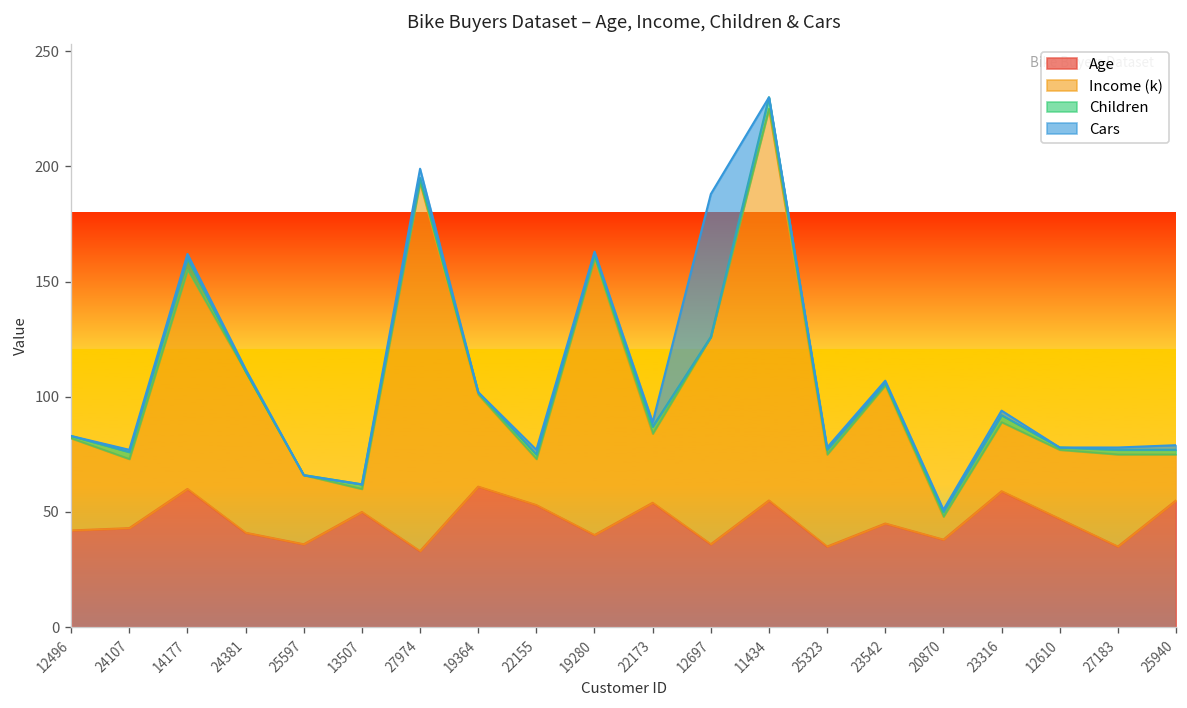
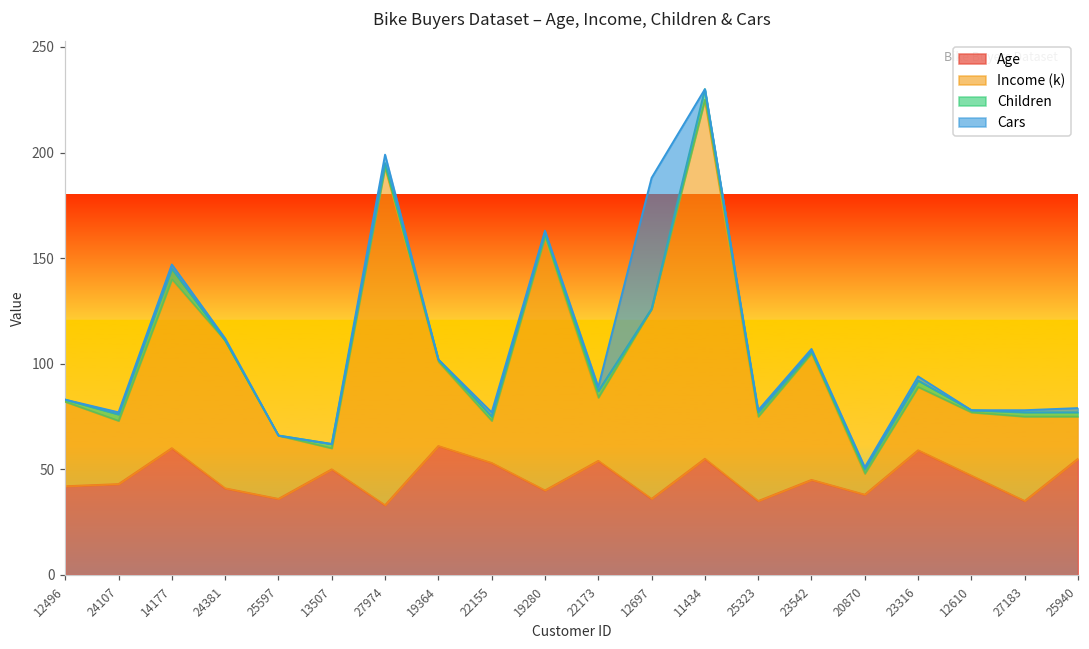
Income (k), 14177: 95 -> 80
